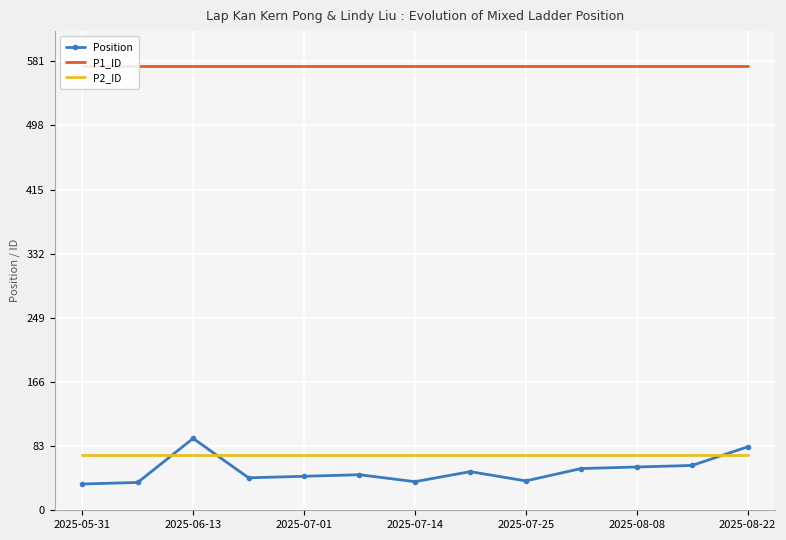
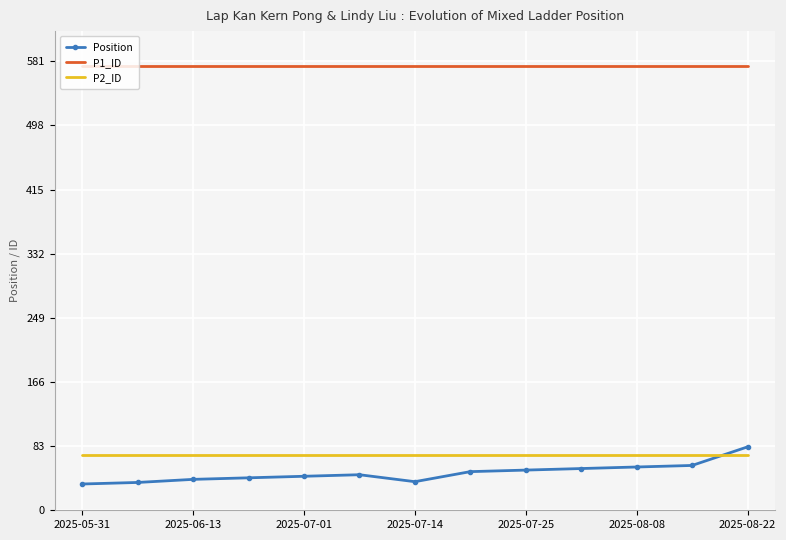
Position, 2025-06-13: 90 -> 40
Position, 2025-07-25: 40 -> 50
